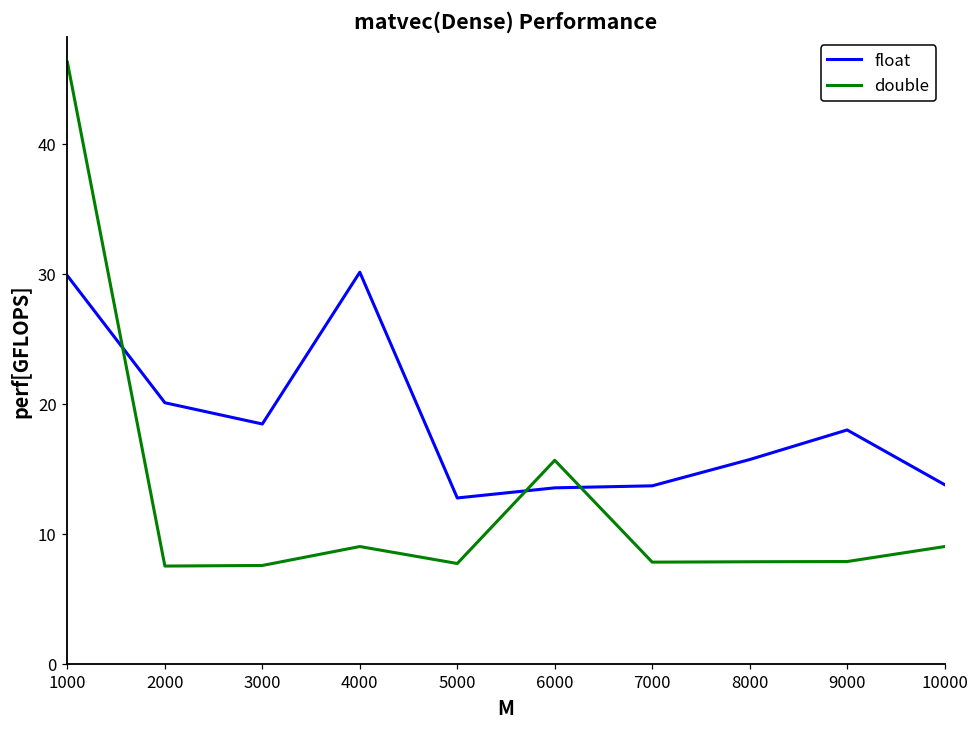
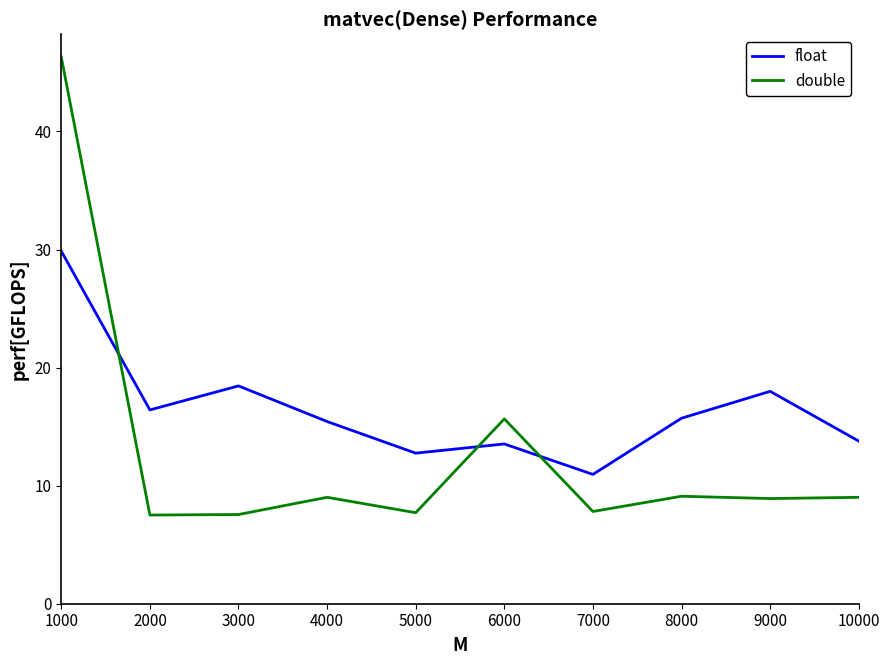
float, 2000: 20.1 -> 16.4
float, 4000: 30.1 -> 15.4
float, 7000: 13.7 -> 11.0
double, 8000: 7.8 -> 9.1
double, 9000: 7.9 -> 8.9
